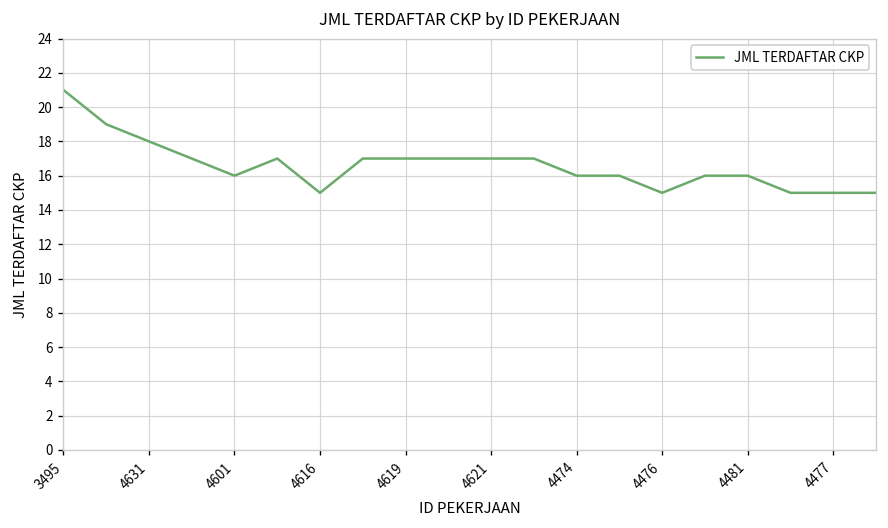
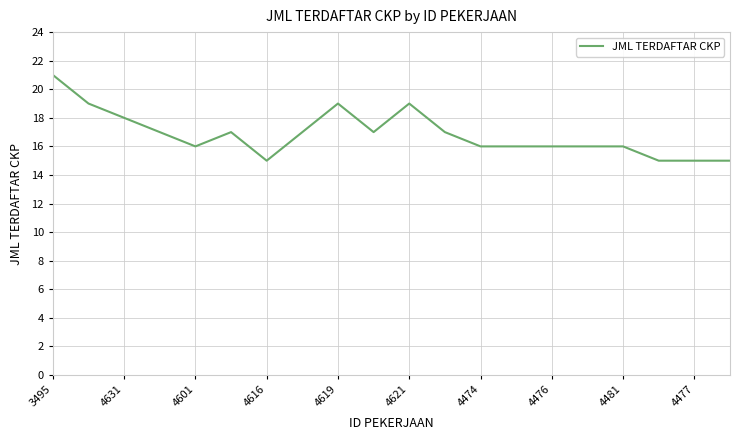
4619: 17 -> 19
4621: 17 -> 19
4476: 15 -> 16
